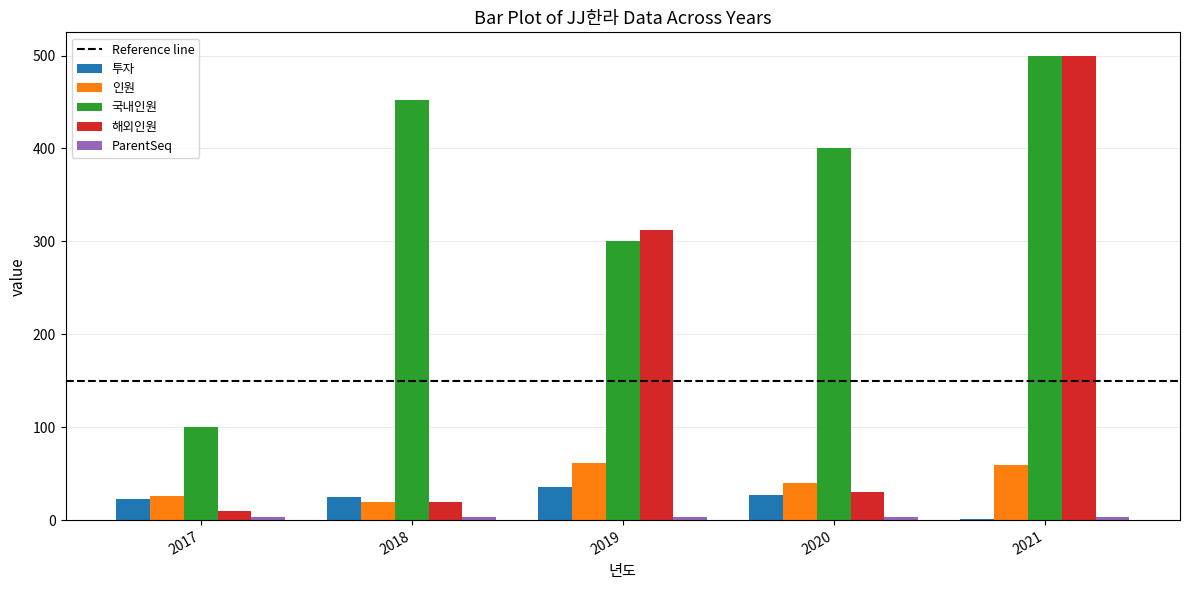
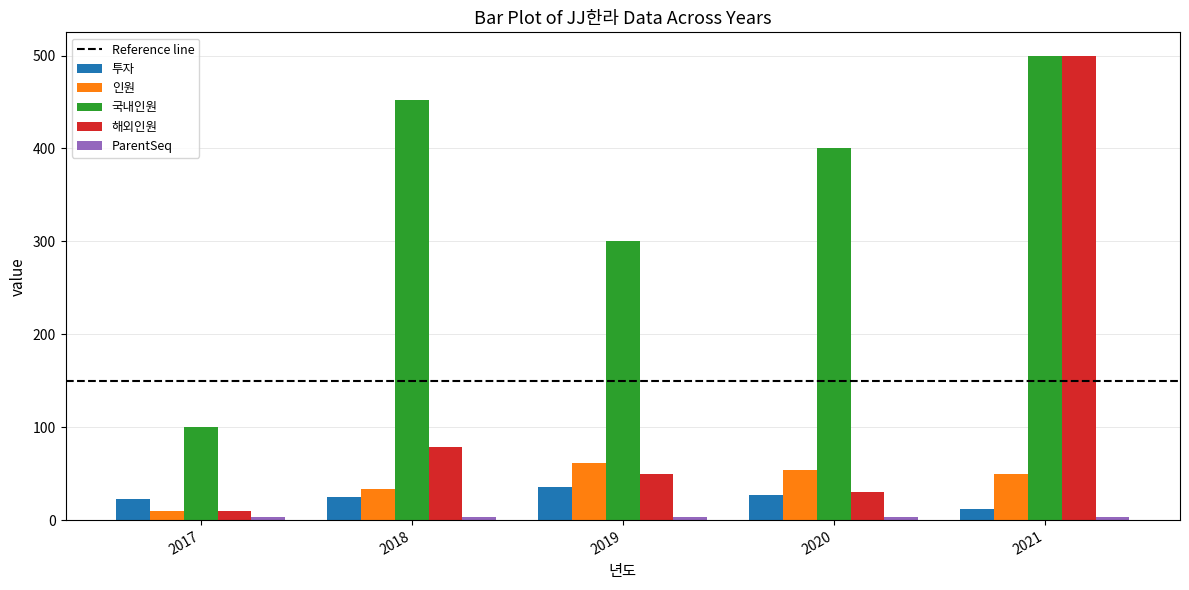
인원, 2017: 30 -> 10
인원, 2018: 20 -> 30
해외인원, 2018: 20 -> 80
해외인원, 2019: 310 -> 50
인원, 2020: 40 -> 50
투자, 2021: 0 -> 10
인원, 2021: 60 -> 50
